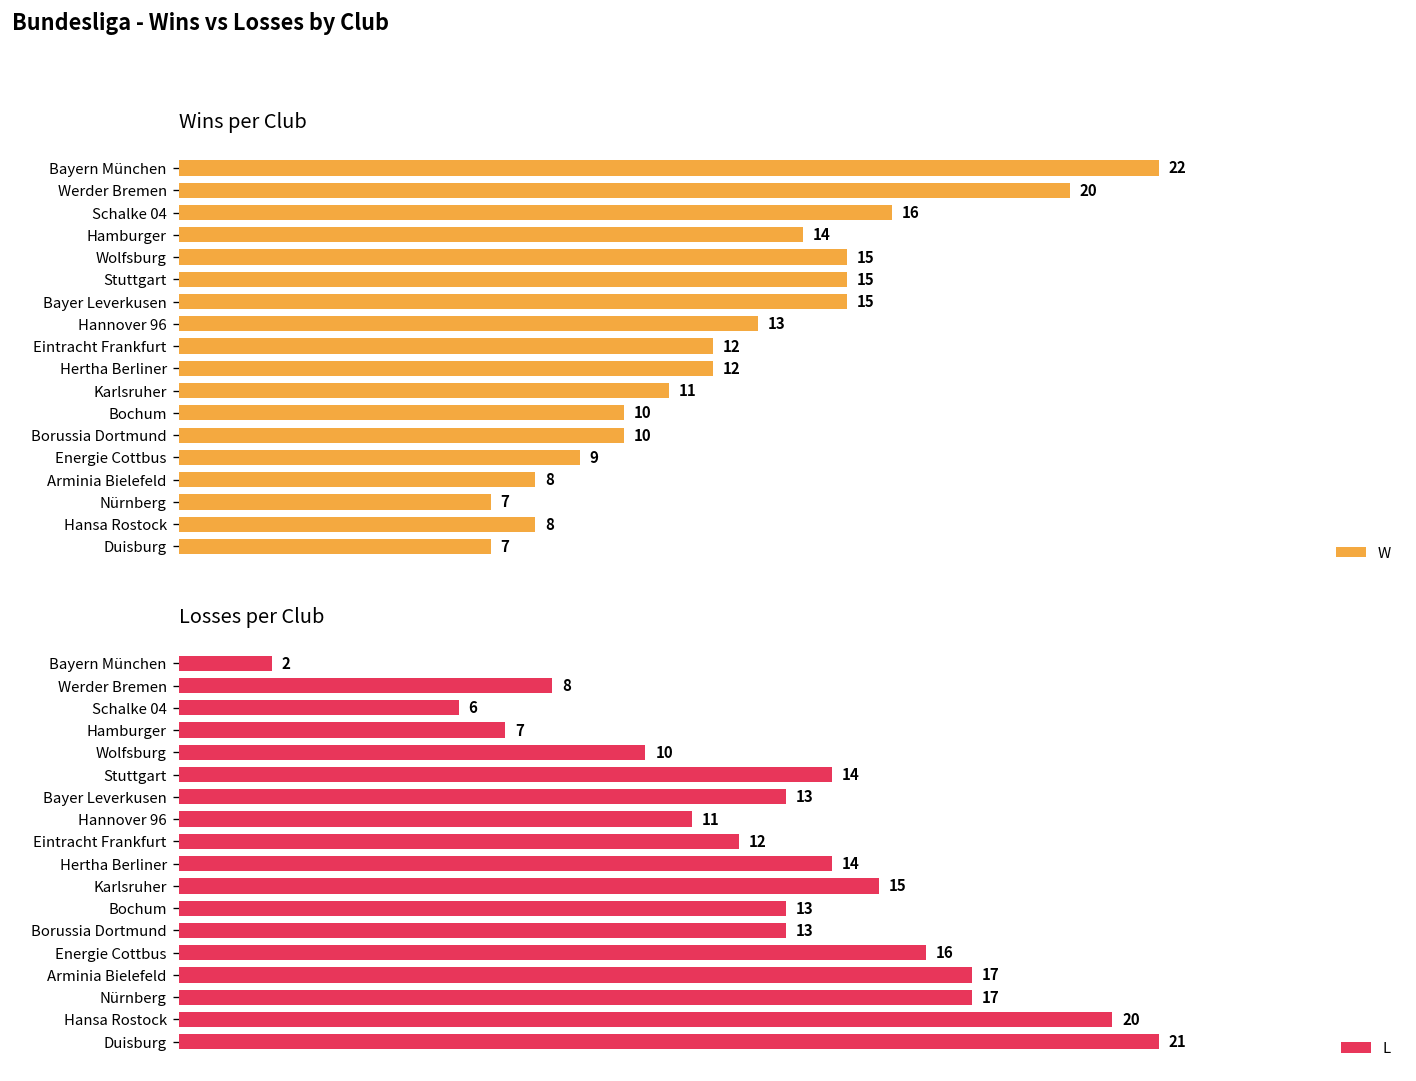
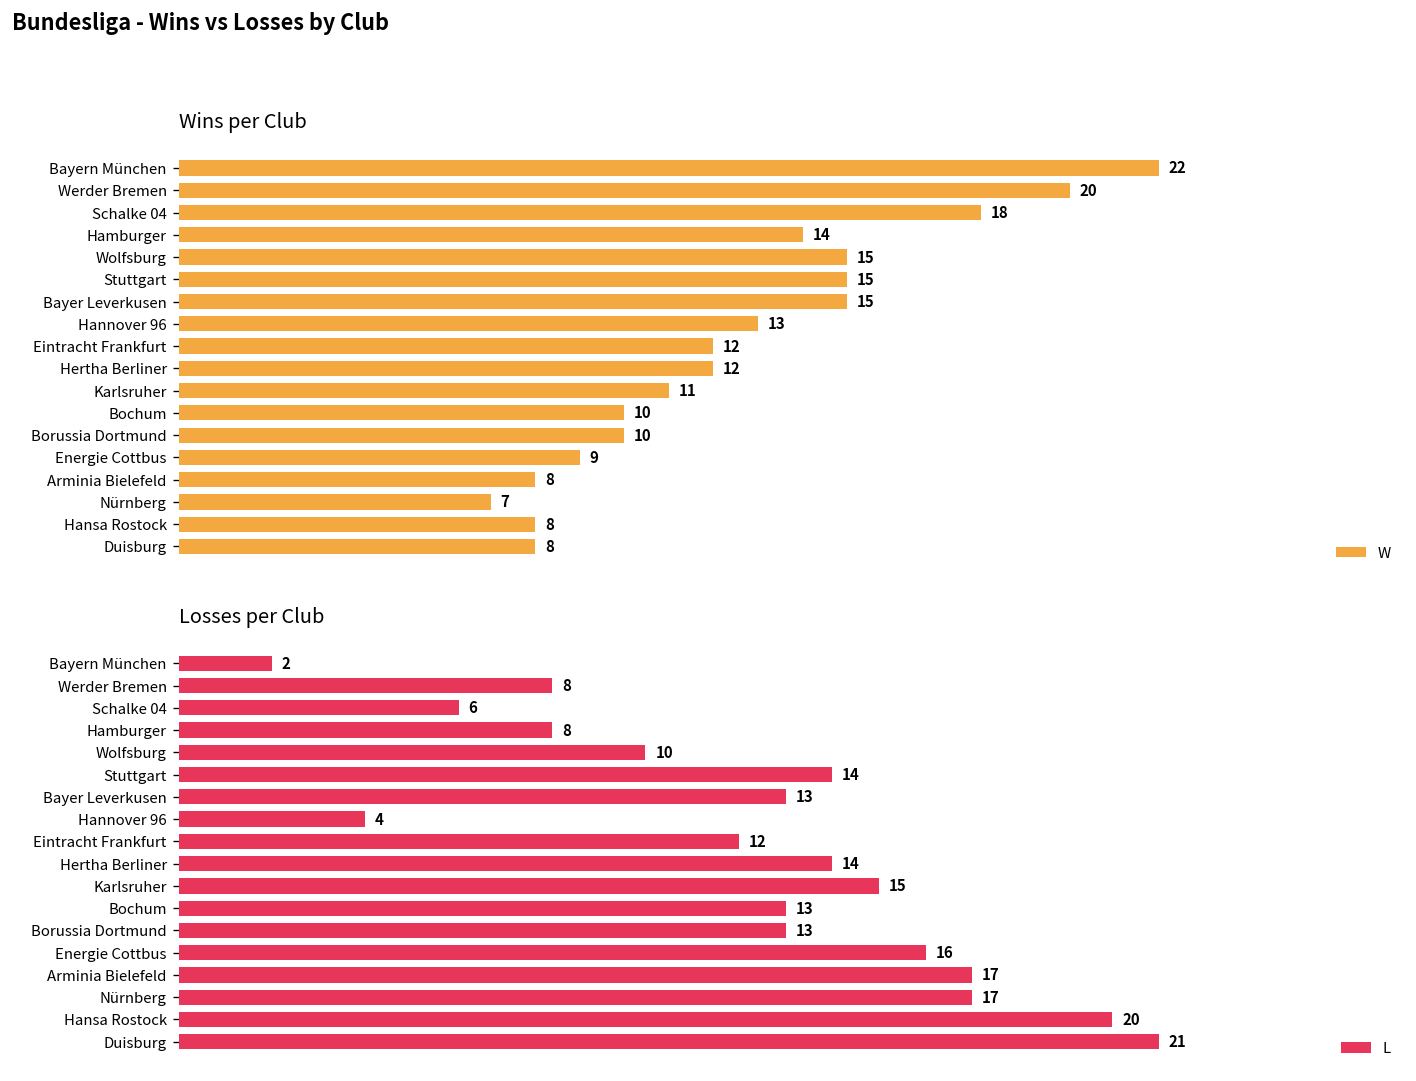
Wins per Club, Schalke 04: 16 -> 18
Wins per Club, Duisburg: 7 -> 8
Losses per Club, Hamburger: 7 -> 8
Losses per Club, Hannover 96: 11 -> 4
